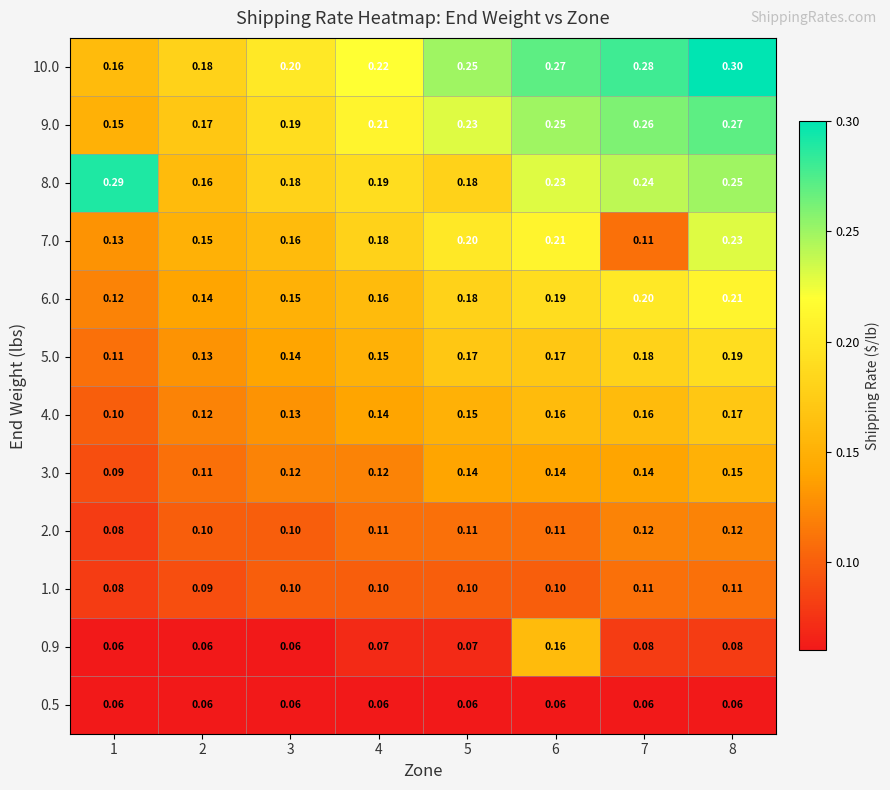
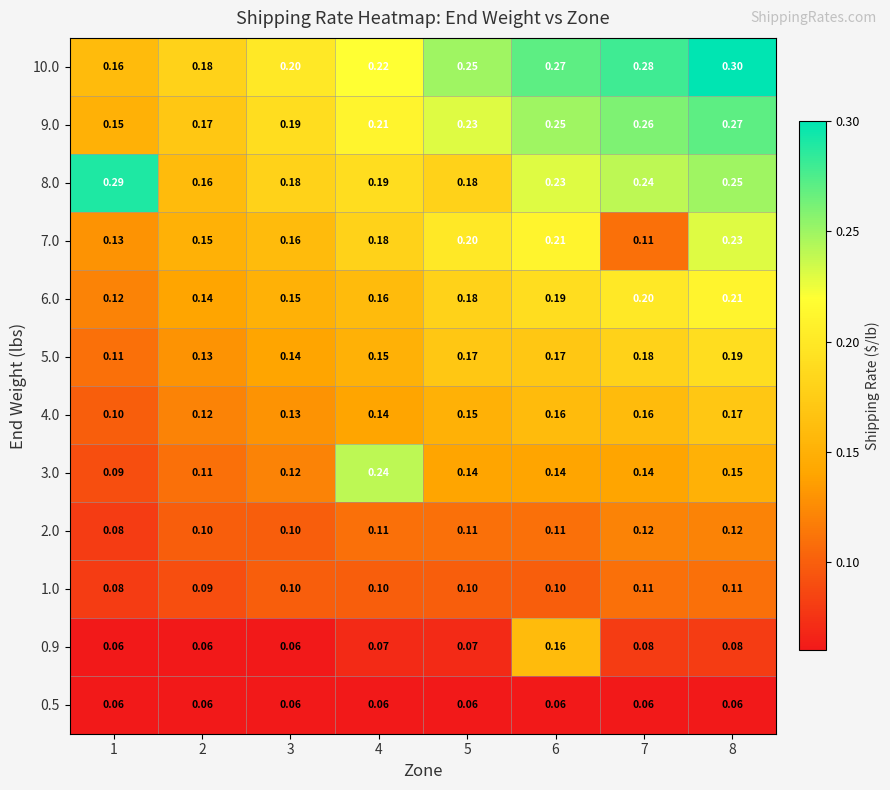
3.0, 4: 0.12 -> 0.24
